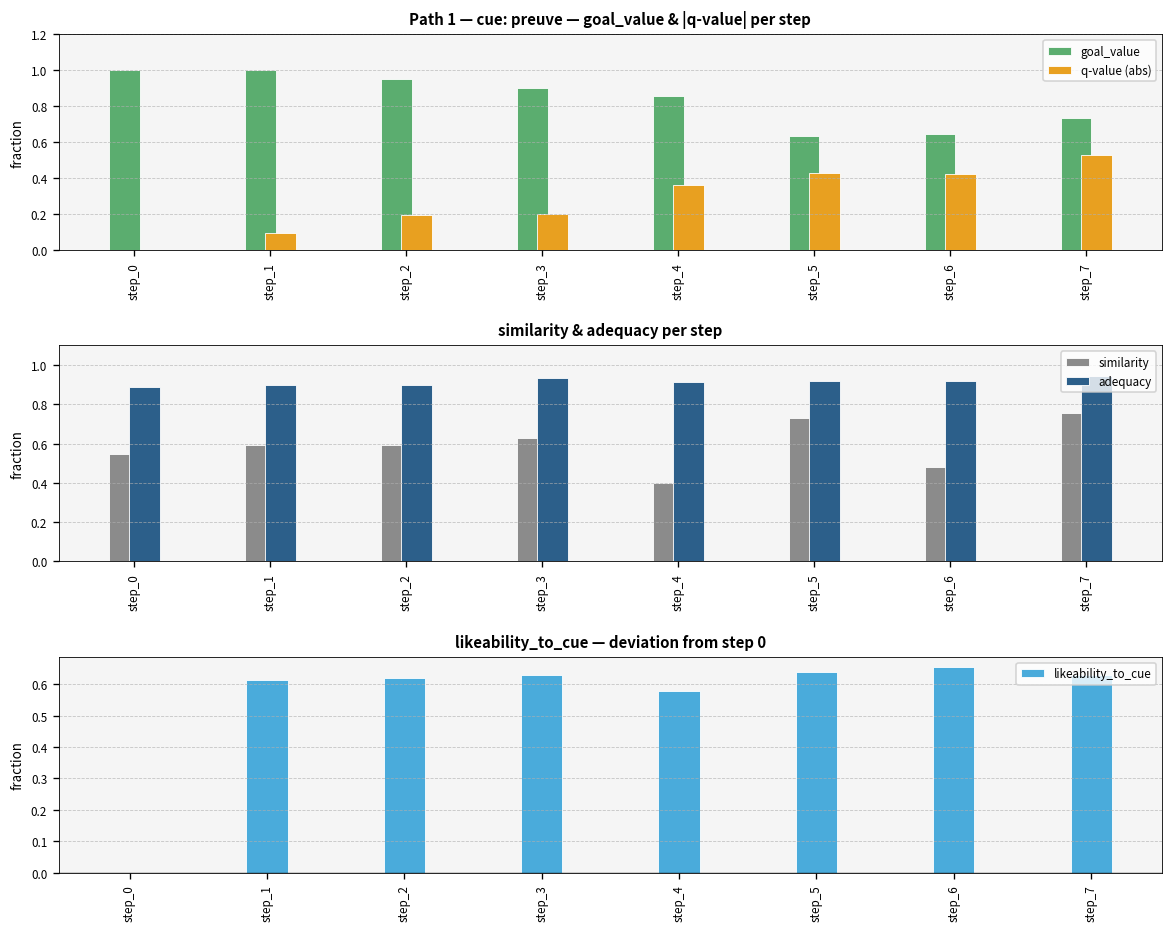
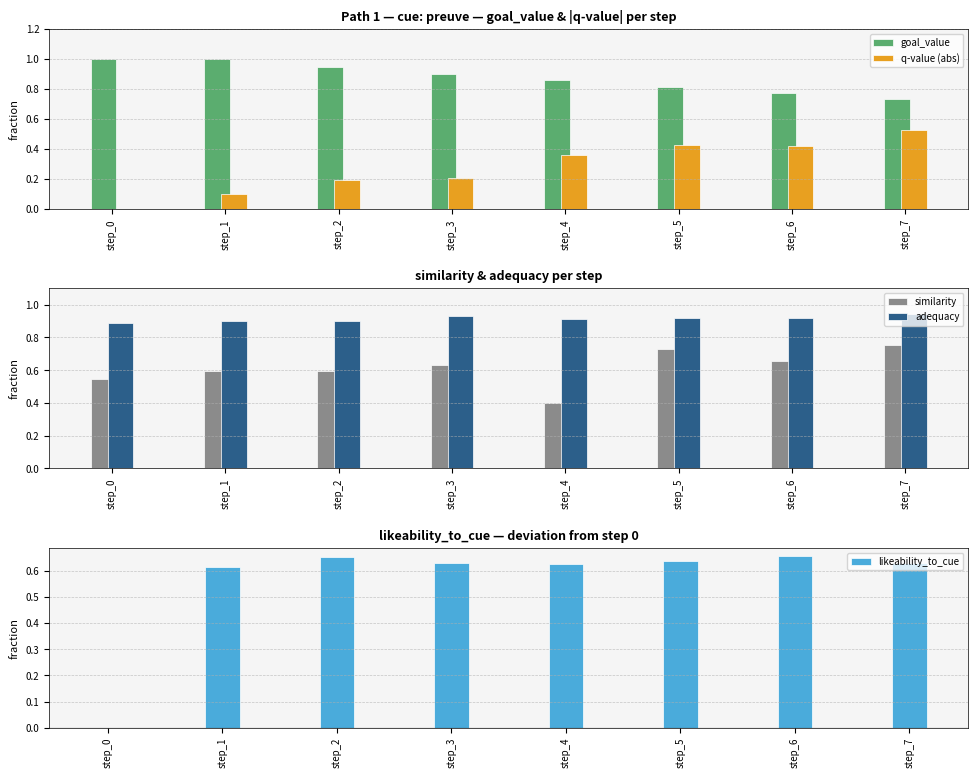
Path 1 — cue: preuve — goal_value & |q-value| per step, goal_value, step_5: 0.63 -> 0.81
Path 1 — cue: preuve — goal_value & |q-value| per step, goal_value, step_6: 0.65 -> 0.77
similarity & adequacy per step, similarity, step_6: 0.48 -> 0.65
likeability_to_cue — deviation from step 0, step_2: 0.62 -> 0.65
likeability_to_cue — deviation from step 0, step_4: 0.58 -> 0.62
